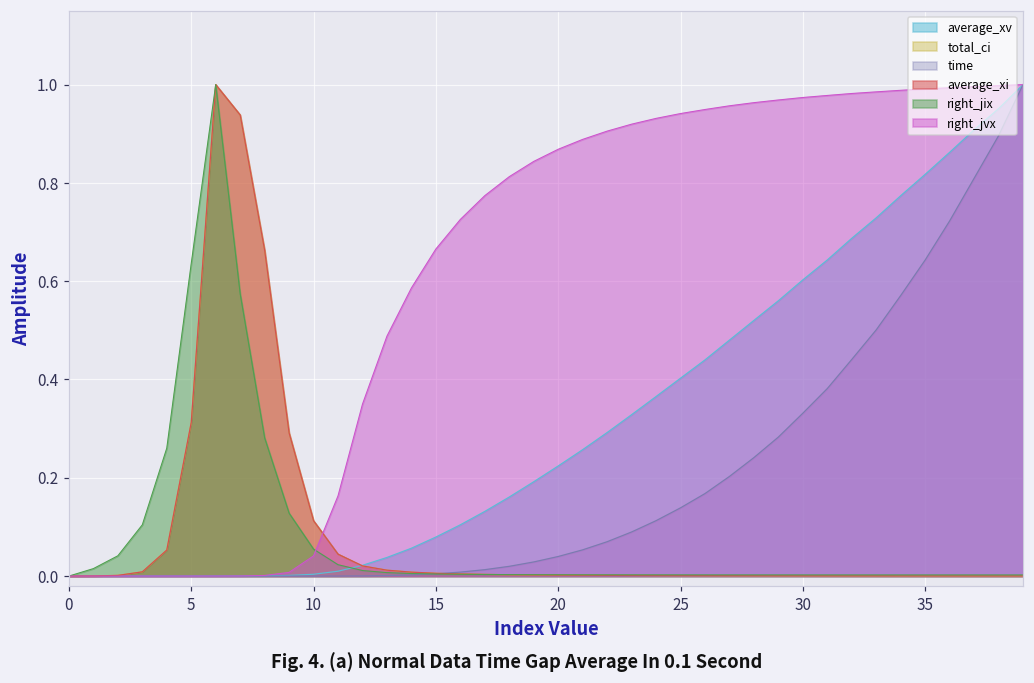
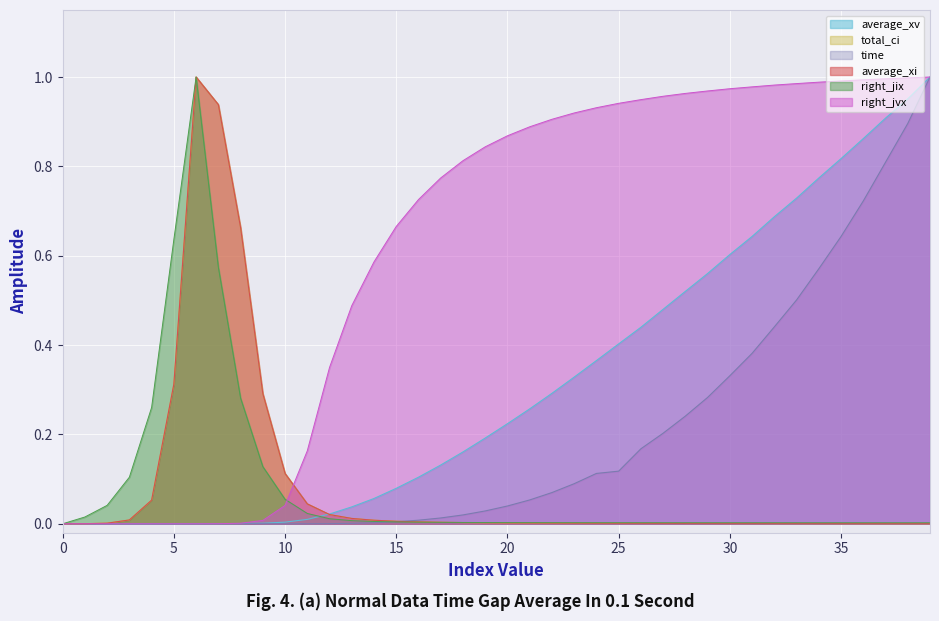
time, 25: 0.14 -> 0.12
